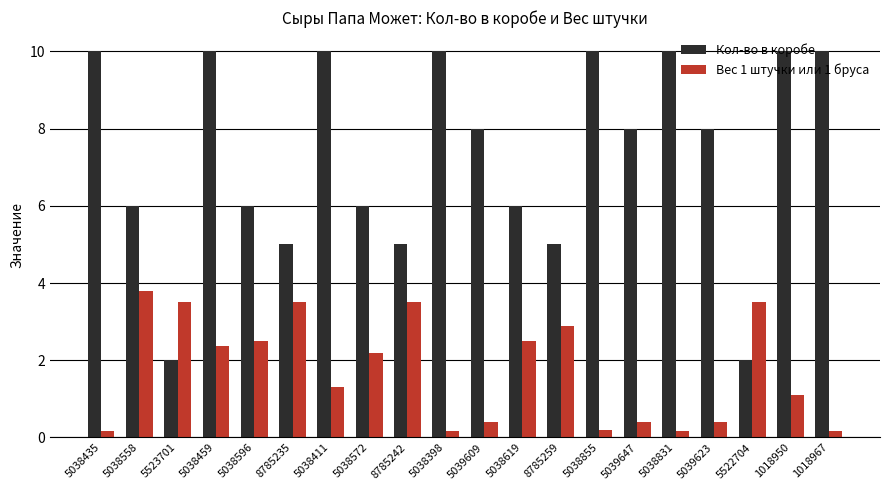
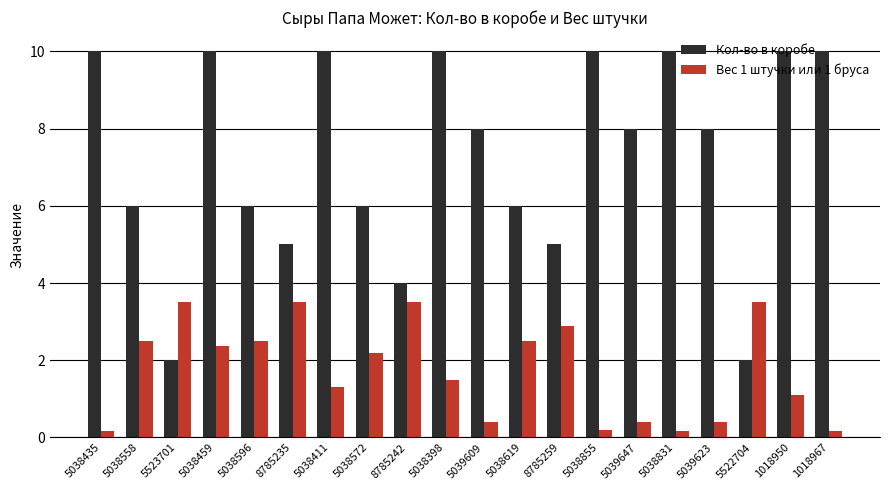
Вес 1 штучки или 1 бруса, 5038558: 3.8 -> 2.5
Кол-во в коробе, 8785242: 5 -> 4
Вес 1 штучки или 1 бруса, 5038398: 0.2 -> 1.5
